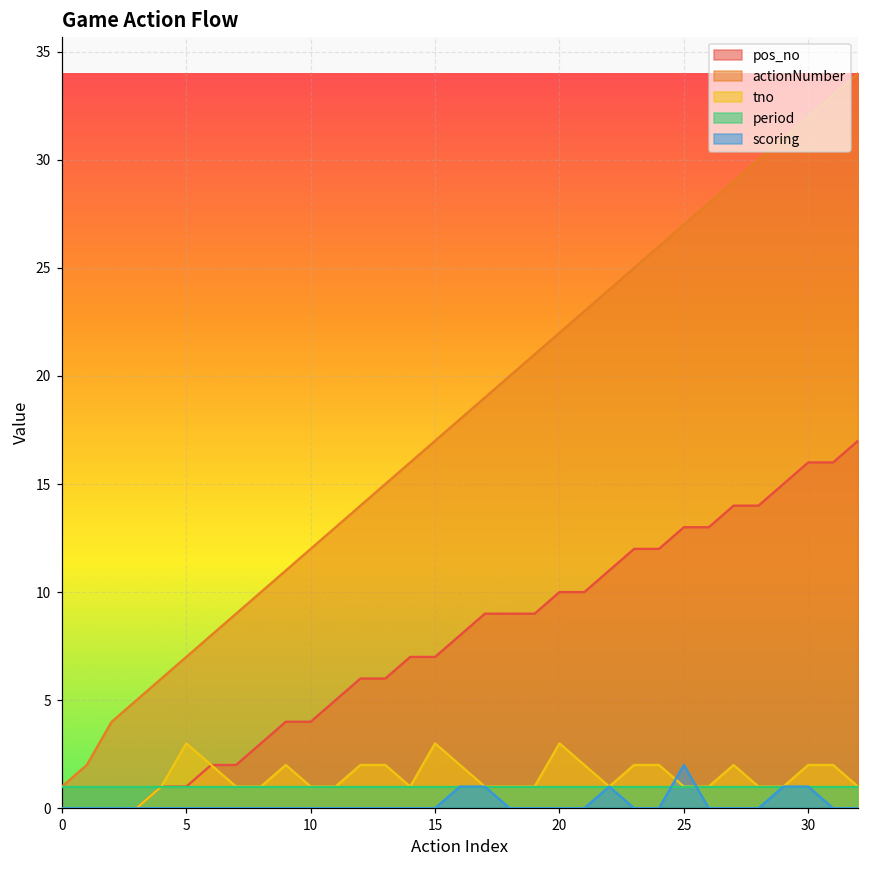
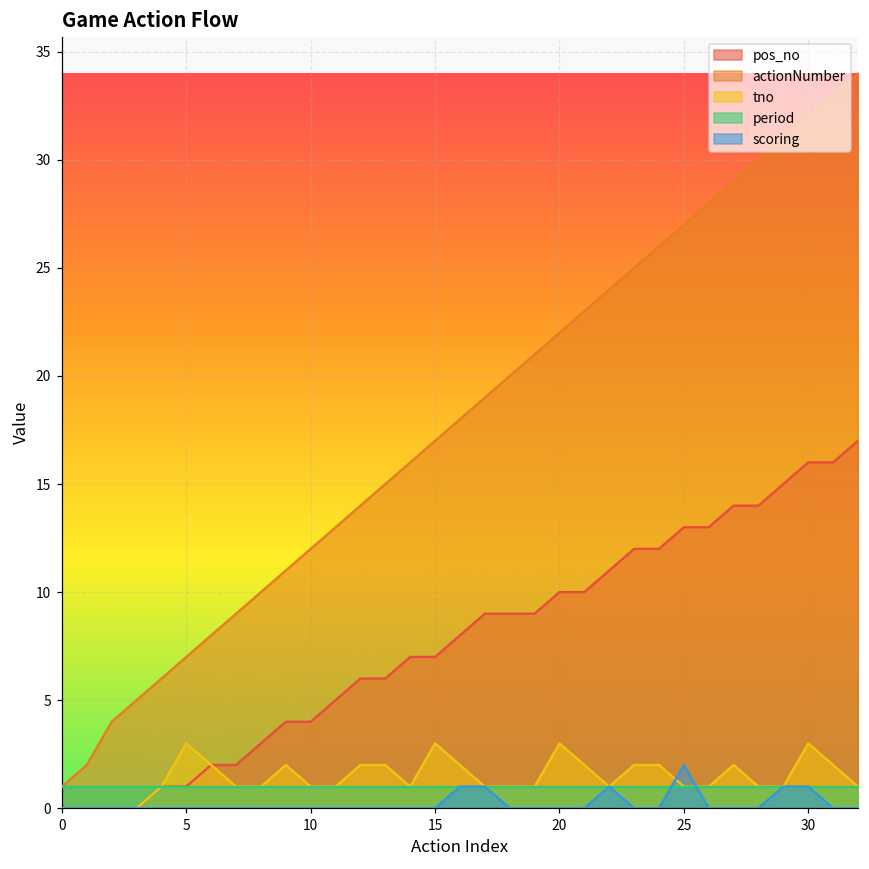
tno, 30: 2 -> 3
